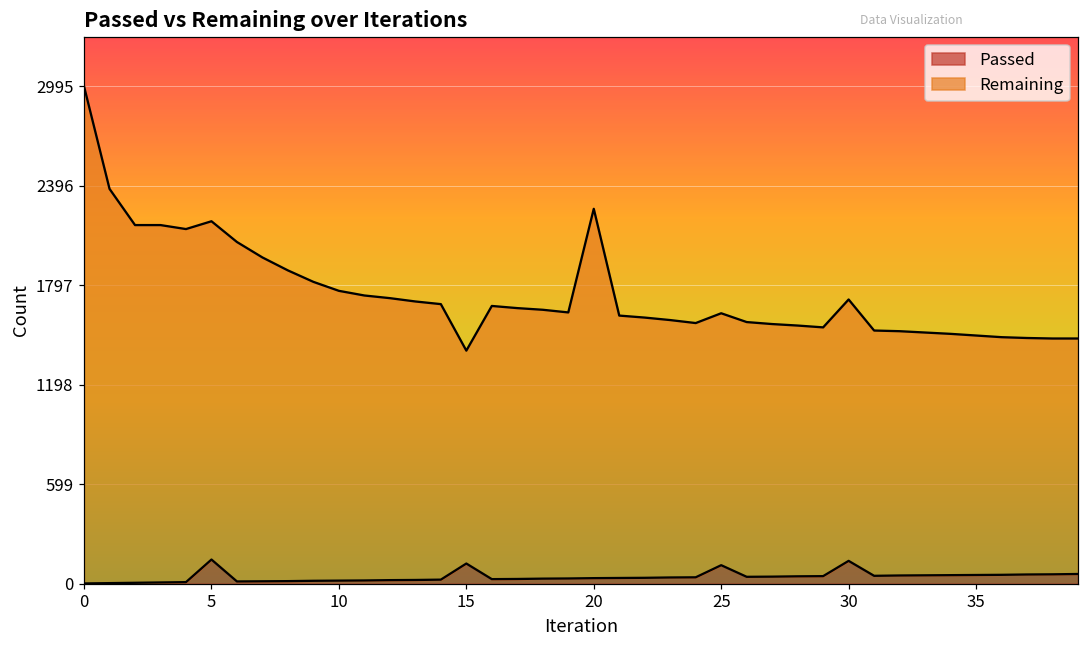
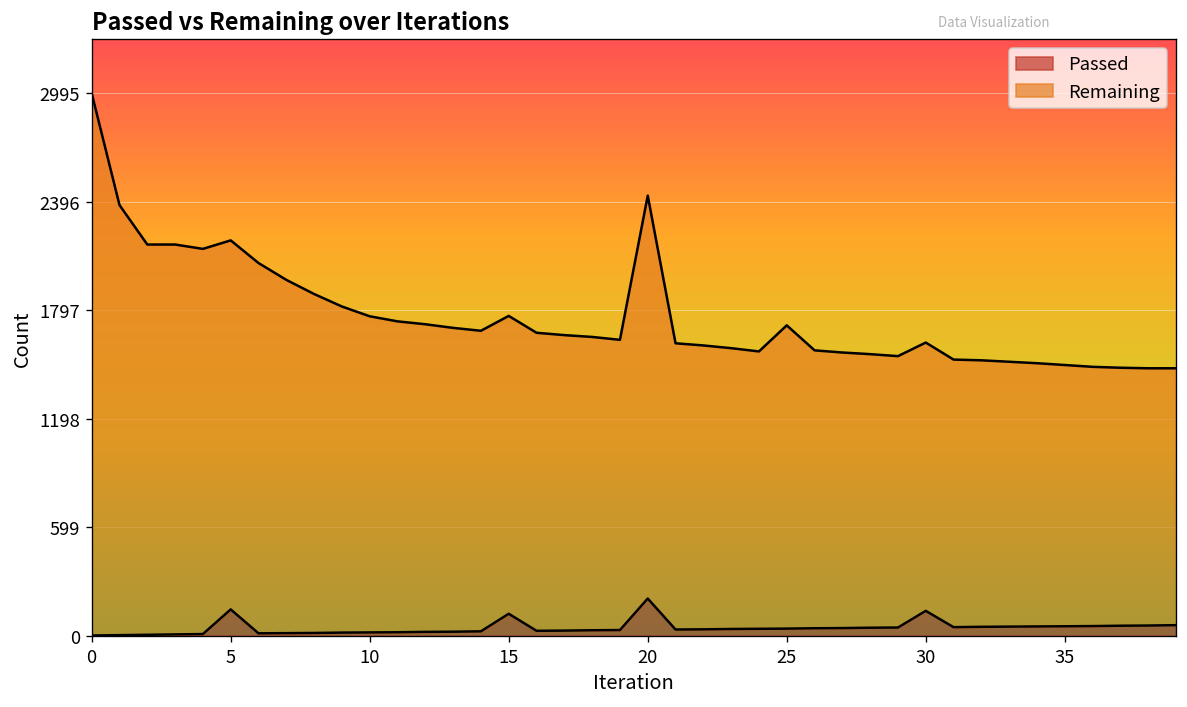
Remaining, 15: 1280 -> 1640
Passed, 20: 30 -> 210
Passed, 25: 110 -> 40
Remaining, 25: 1520 -> 1670
Remaining, 30: 1570 -> 1480
